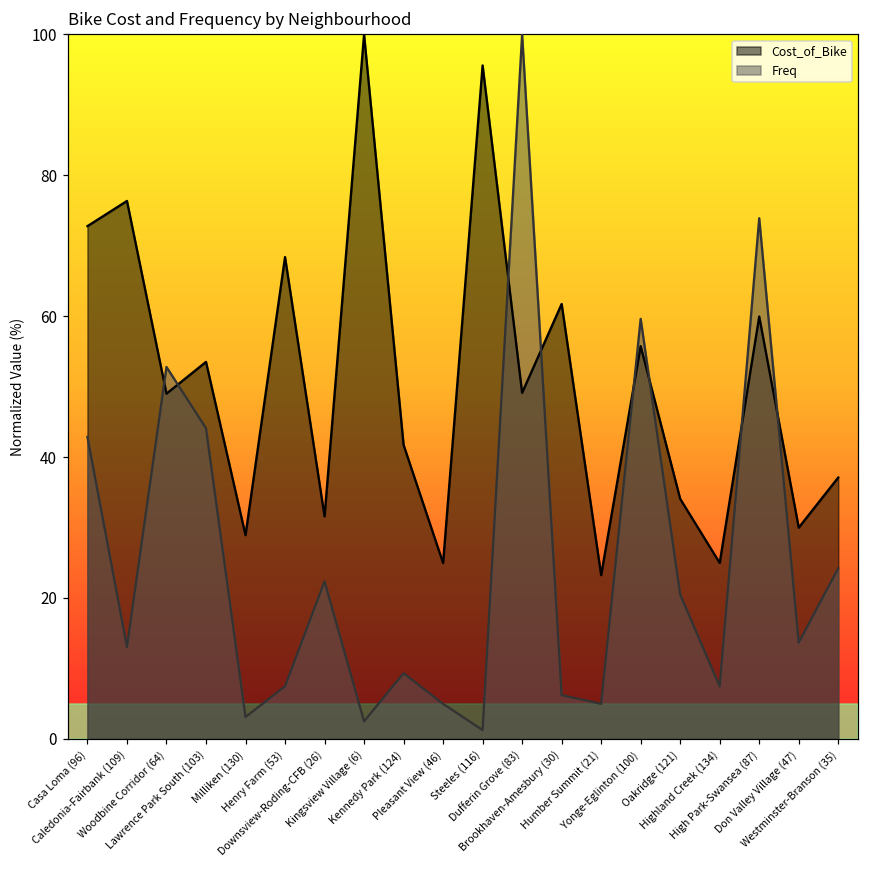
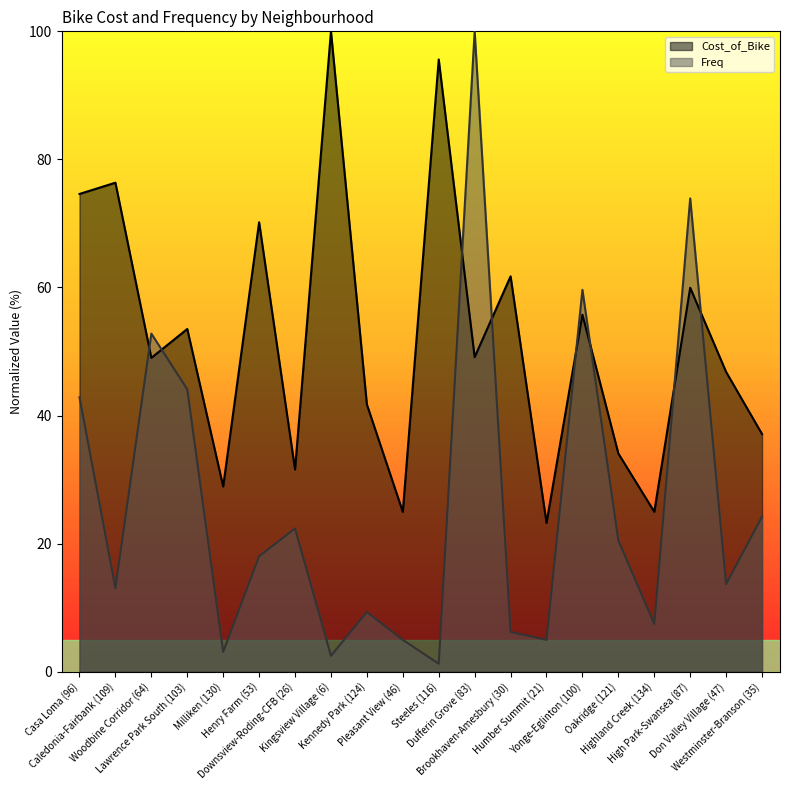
Cost_of_Bike, Casa Loma (96): 73 -> 75
Cost_of_Bike, Henry Farm (53): 68 -> 70
Freq, Henry Farm (53): 7 -> 18
Cost_of_Bike, Don Valley Village (47): 30 -> 47
